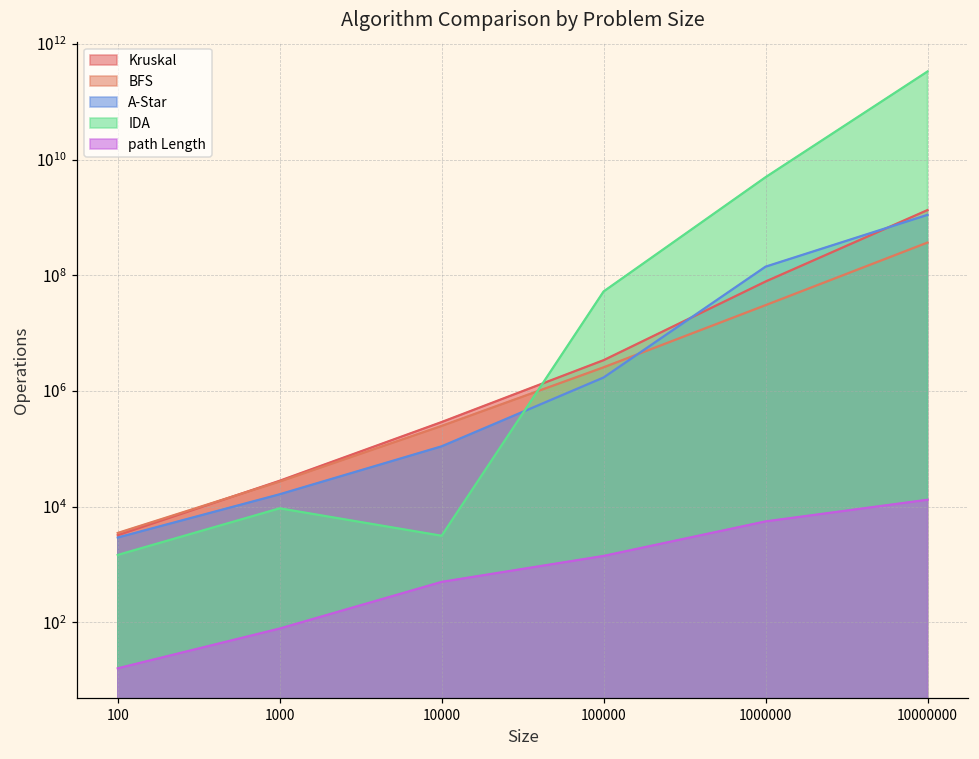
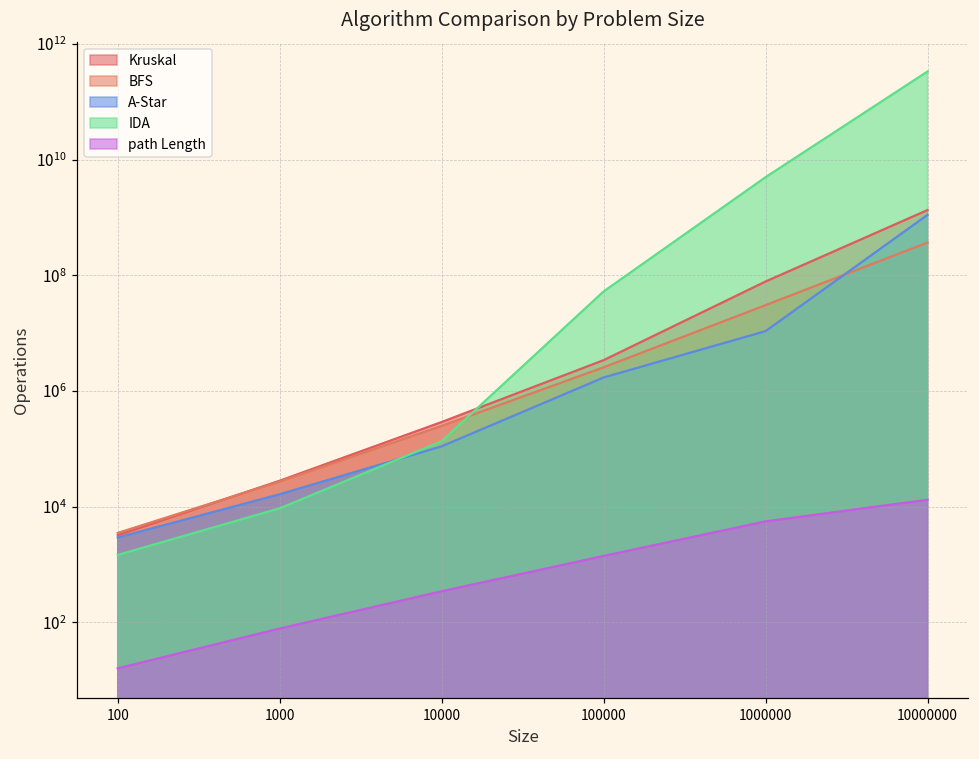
IDA, 10000: 3000 -> 140000
path Length, 10000: 500 -> 300
A-Star, 1000000: 140000000 -> 11000000
